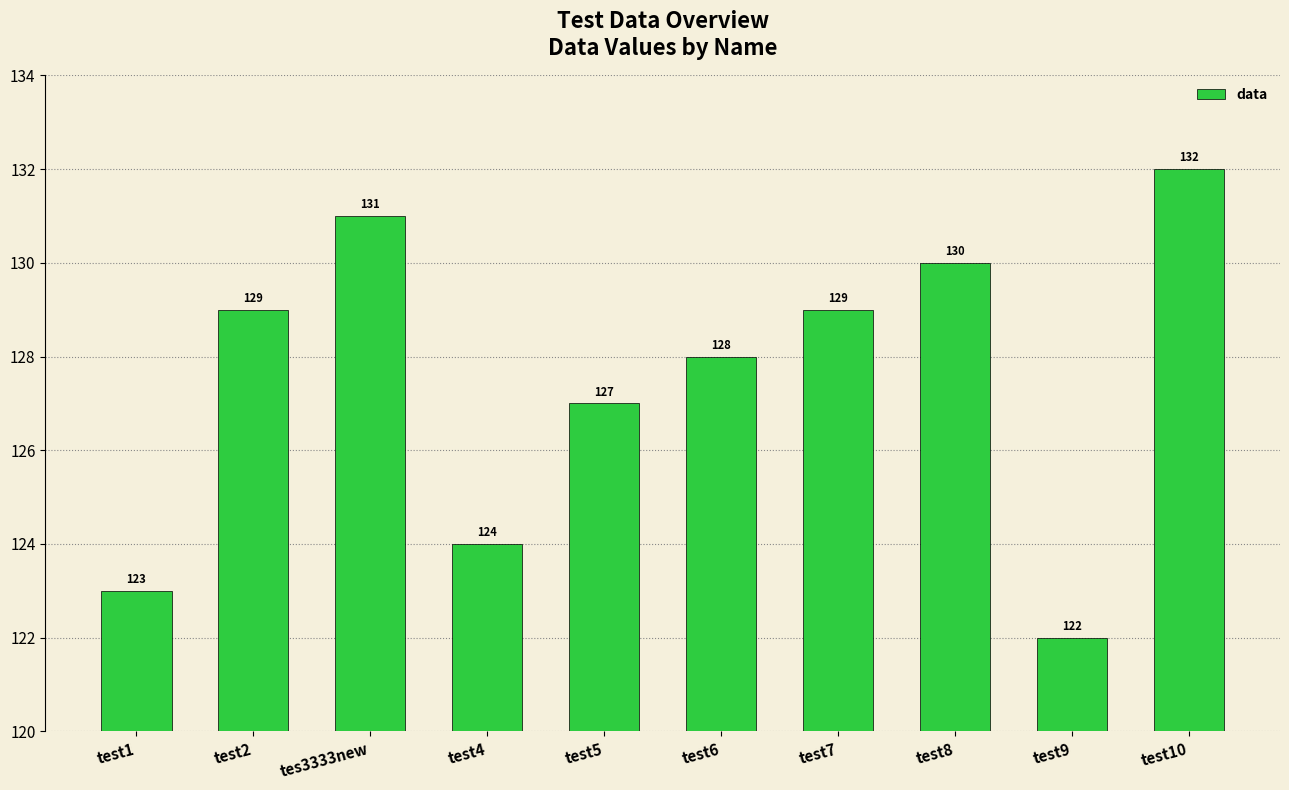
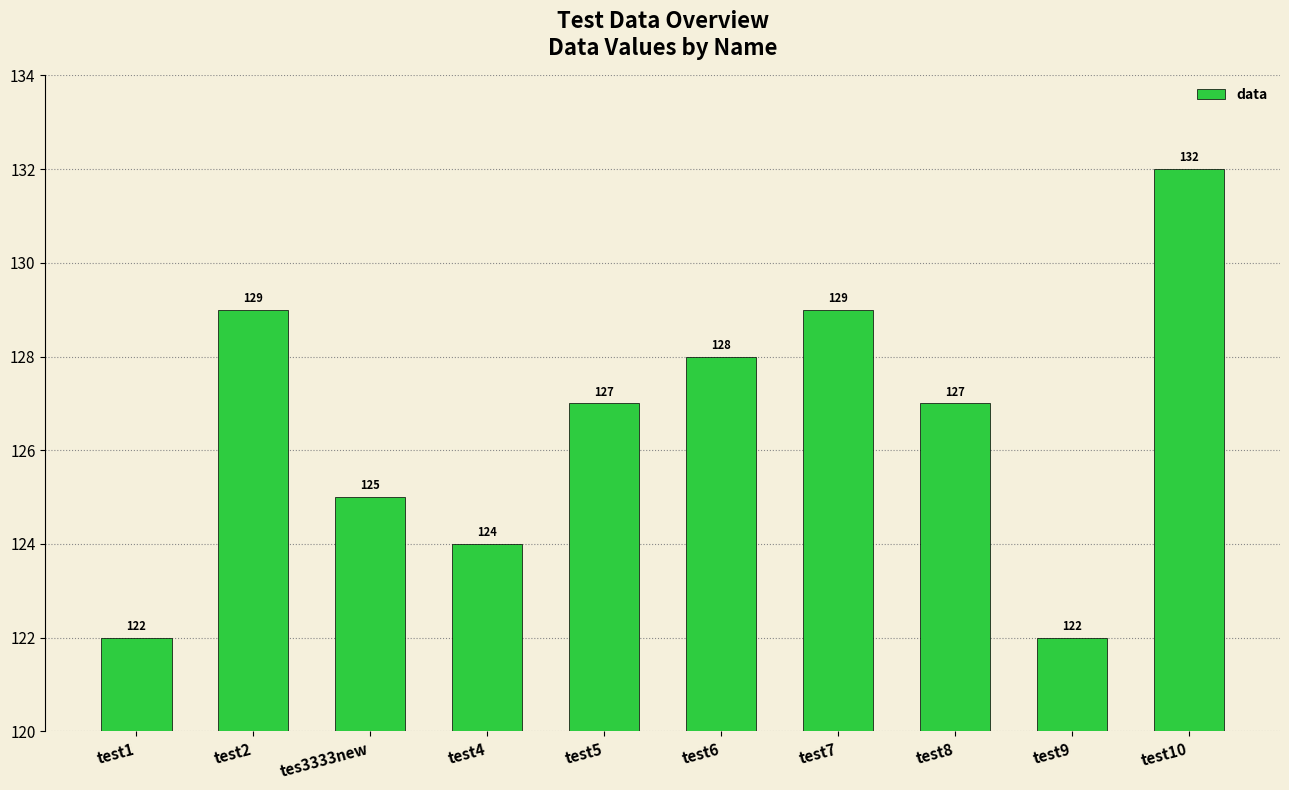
test1: 123 -> 122
tes3333new: 131 -> 125
test8: 130 -> 127
